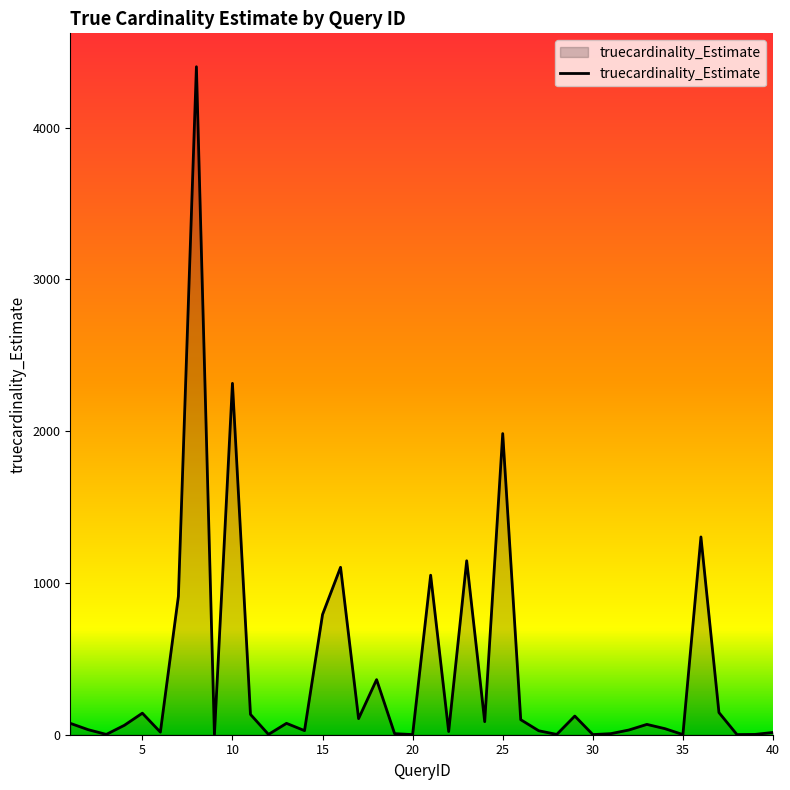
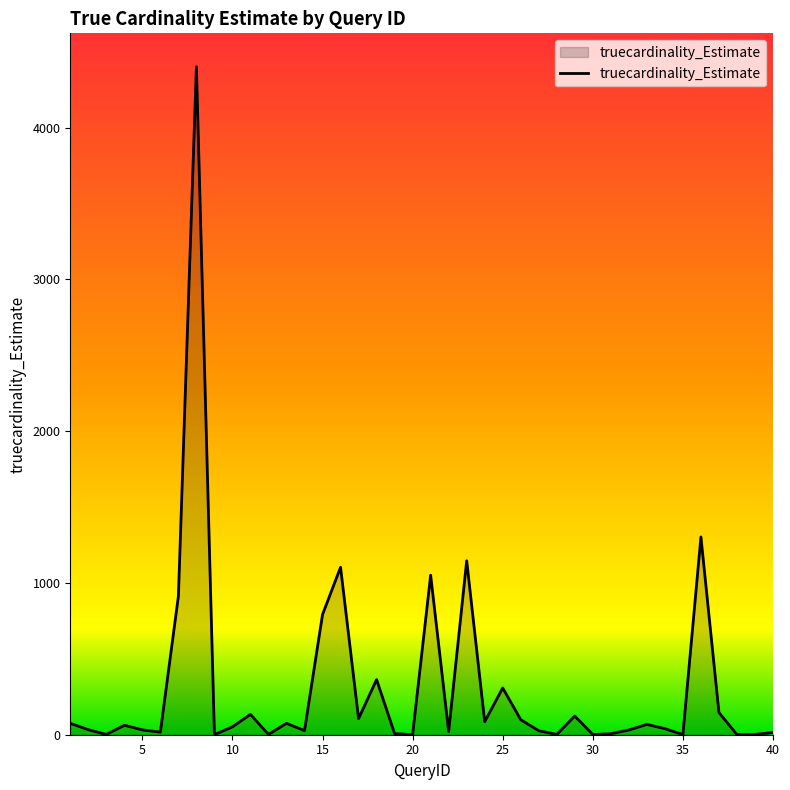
5: 140 -> 30
10: 2320 -> 50
25: 1980 -> 310
